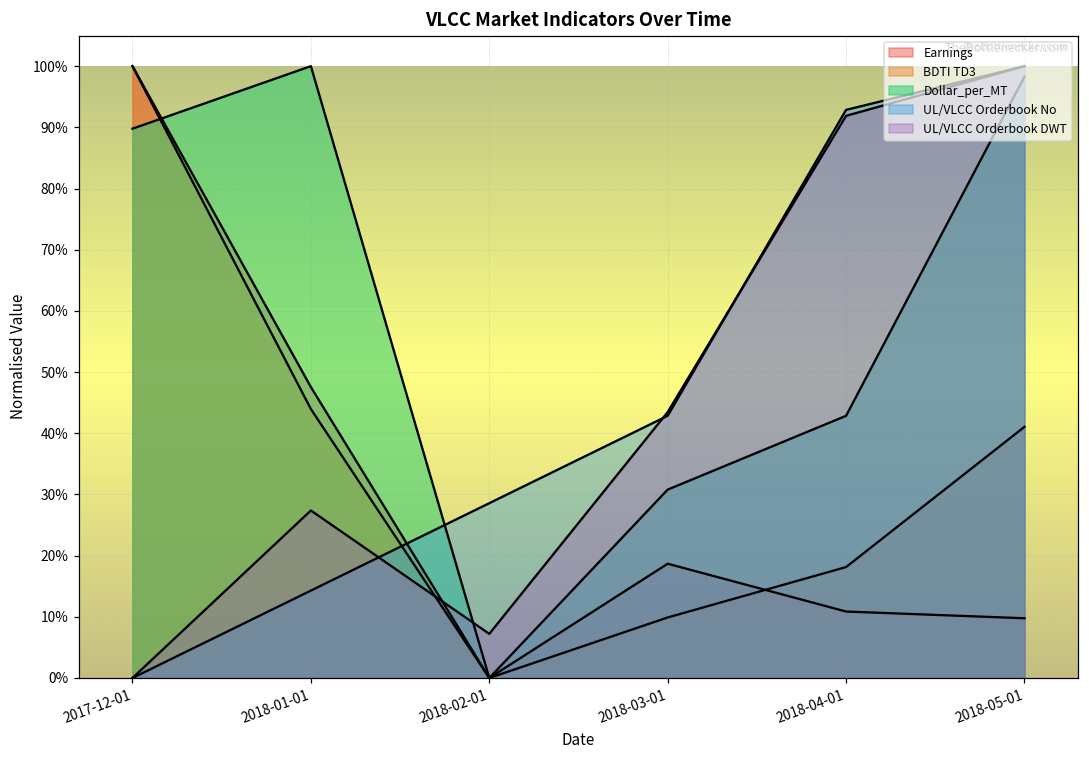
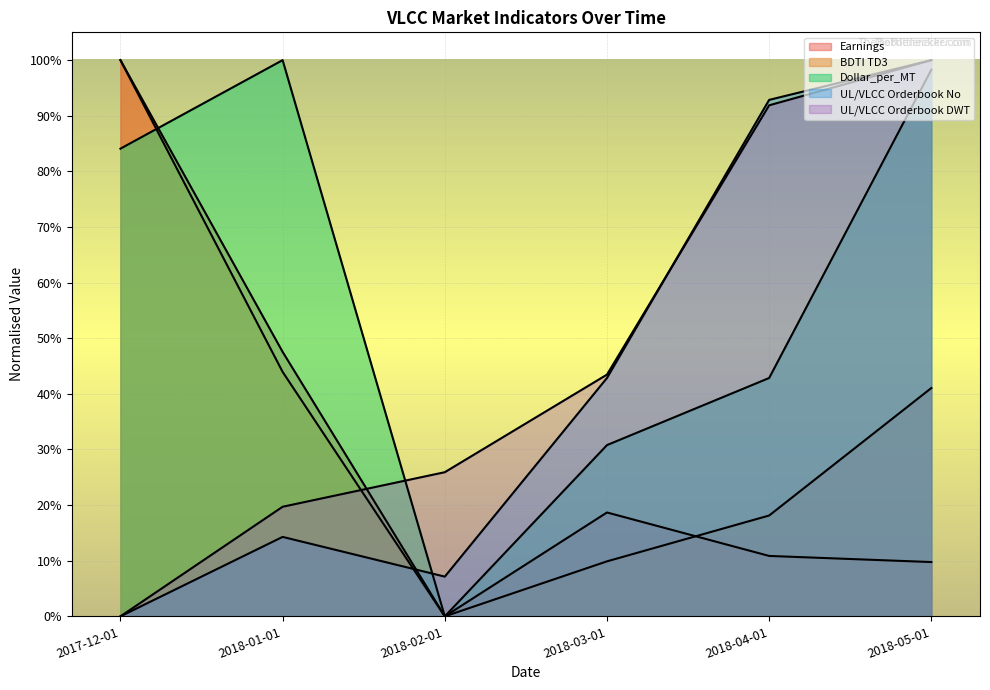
Dollar_per_MT, 2017-12-01: 90% -> 84%
UL/VLCC Orderbook DWT, 2018-01-01: 27% -> 20%
UL/VLCC Orderbook No, 2018-02-01: 29% -> 7%
UL/VLCC Orderbook DWT, 2018-02-01: 7% -> 26%
